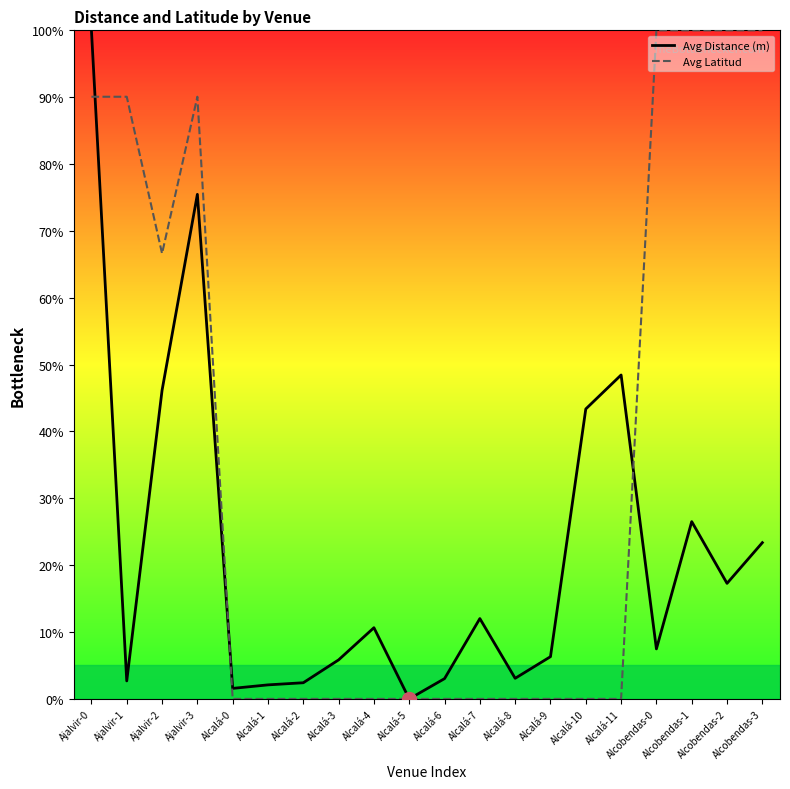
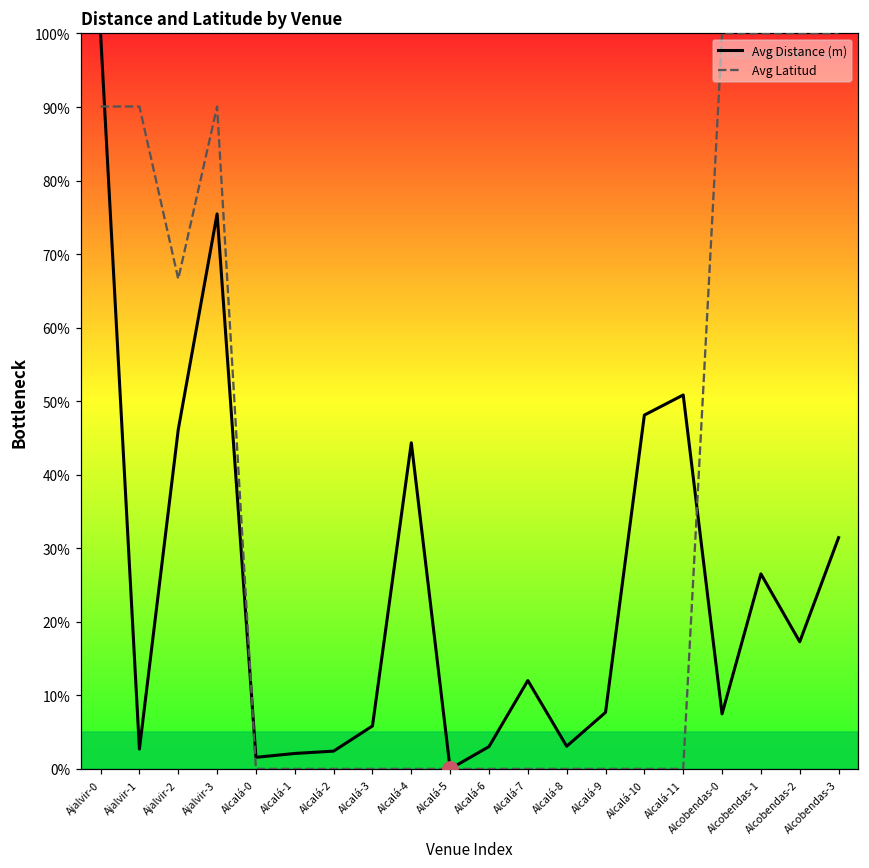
Avg Distance (m), Alcalá-4: 11% -> 44%
Avg Distance (m), Alcalá-9: 6% -> 8%
Avg Distance (m), Alcalá-10: 43% -> 48%
Avg Distance (m), Alcalá-11: 48% -> 51%
Avg Distance (m), Alcobendas-3: 23% -> 31%
